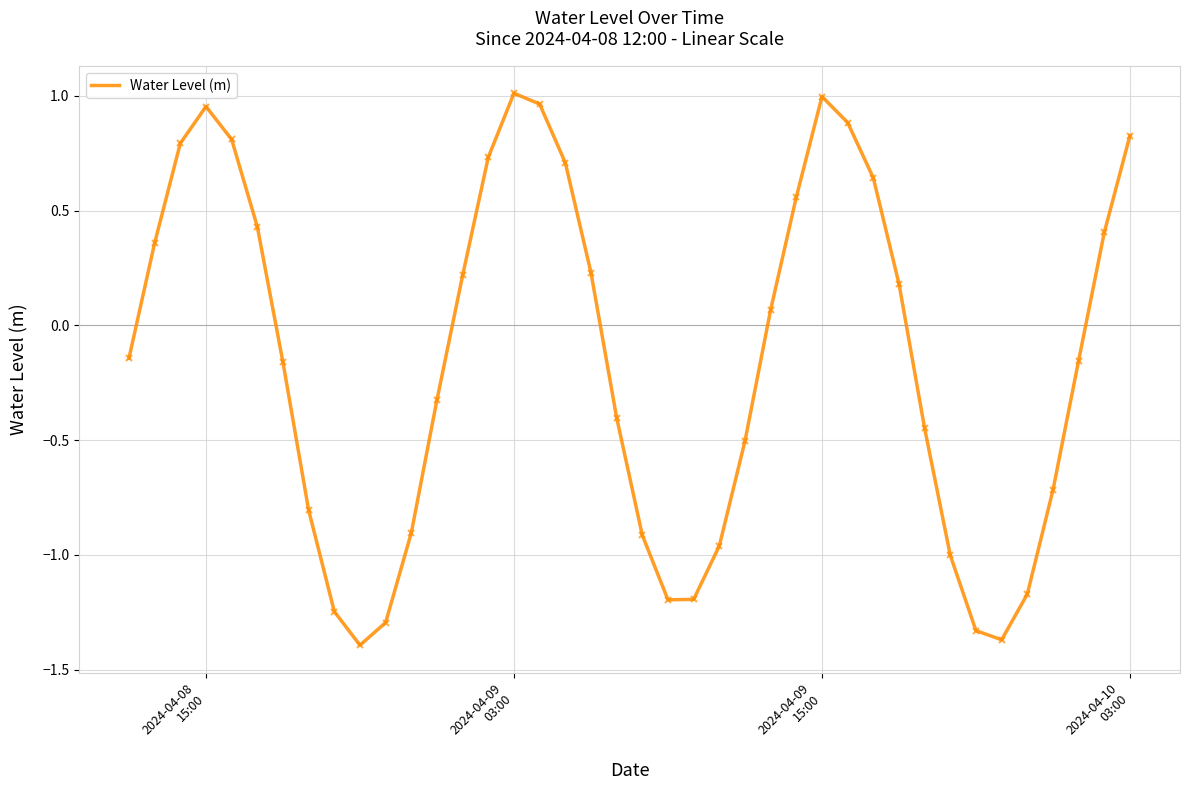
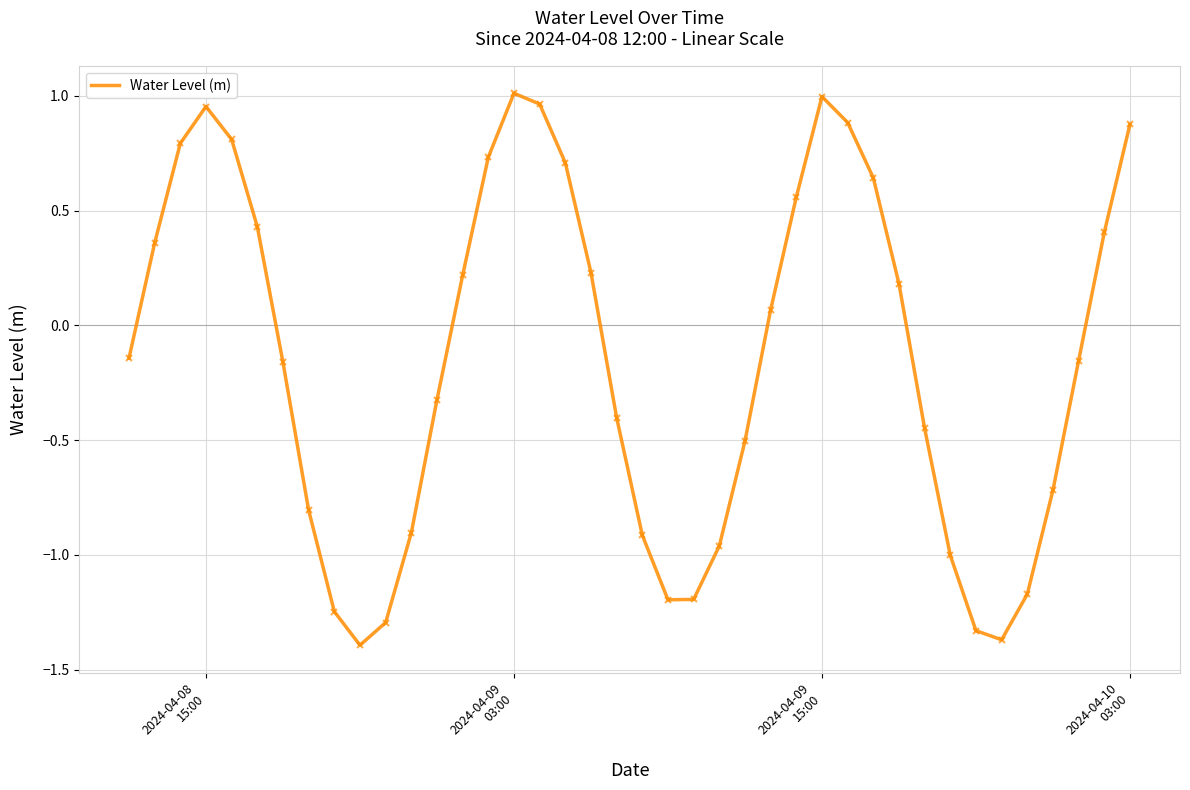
2024-04-10 03:00: 0.83 -> 0.88
